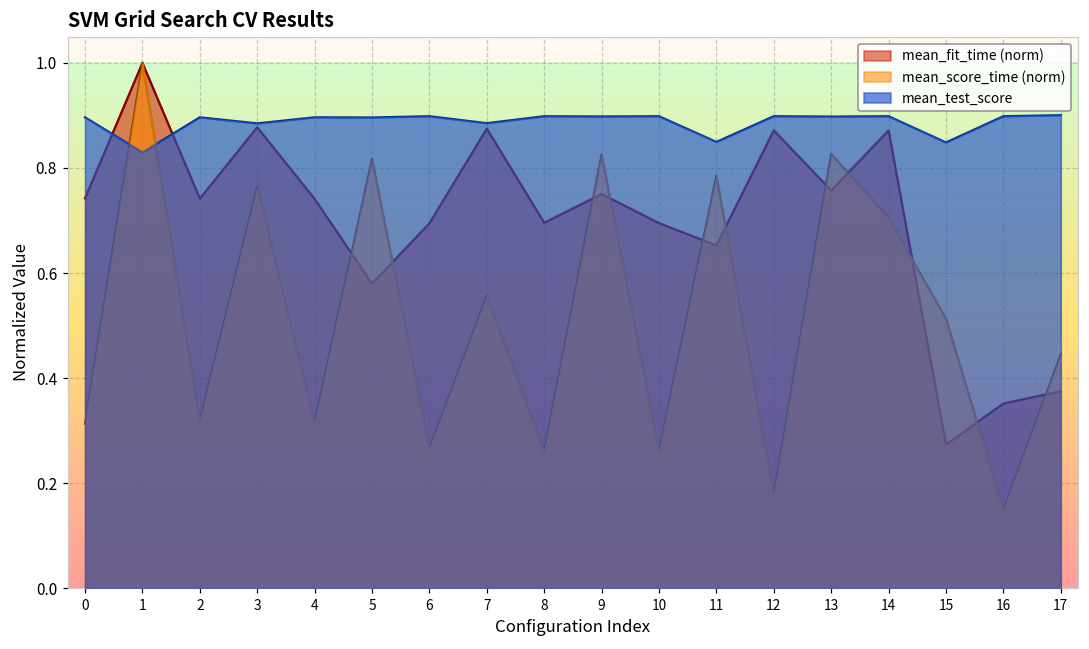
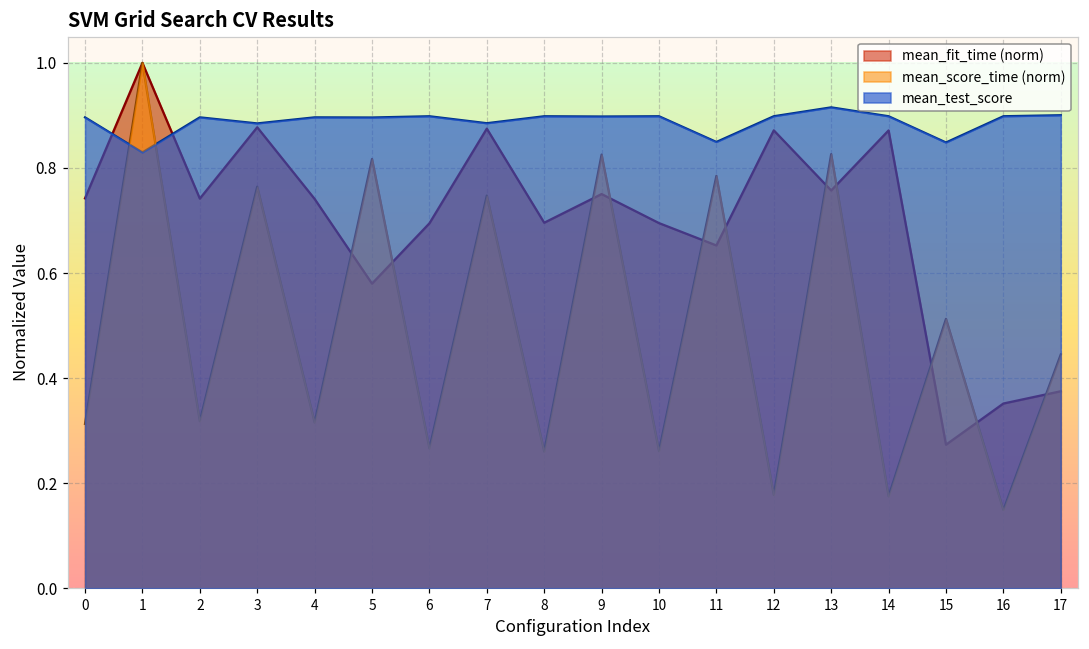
mean_score_time (norm), 7: 0.56 -> 0.75
mean_test_score, 13: 0.90 -> 0.92
mean_score_time (norm), 14: 0.70 -> 0.17
